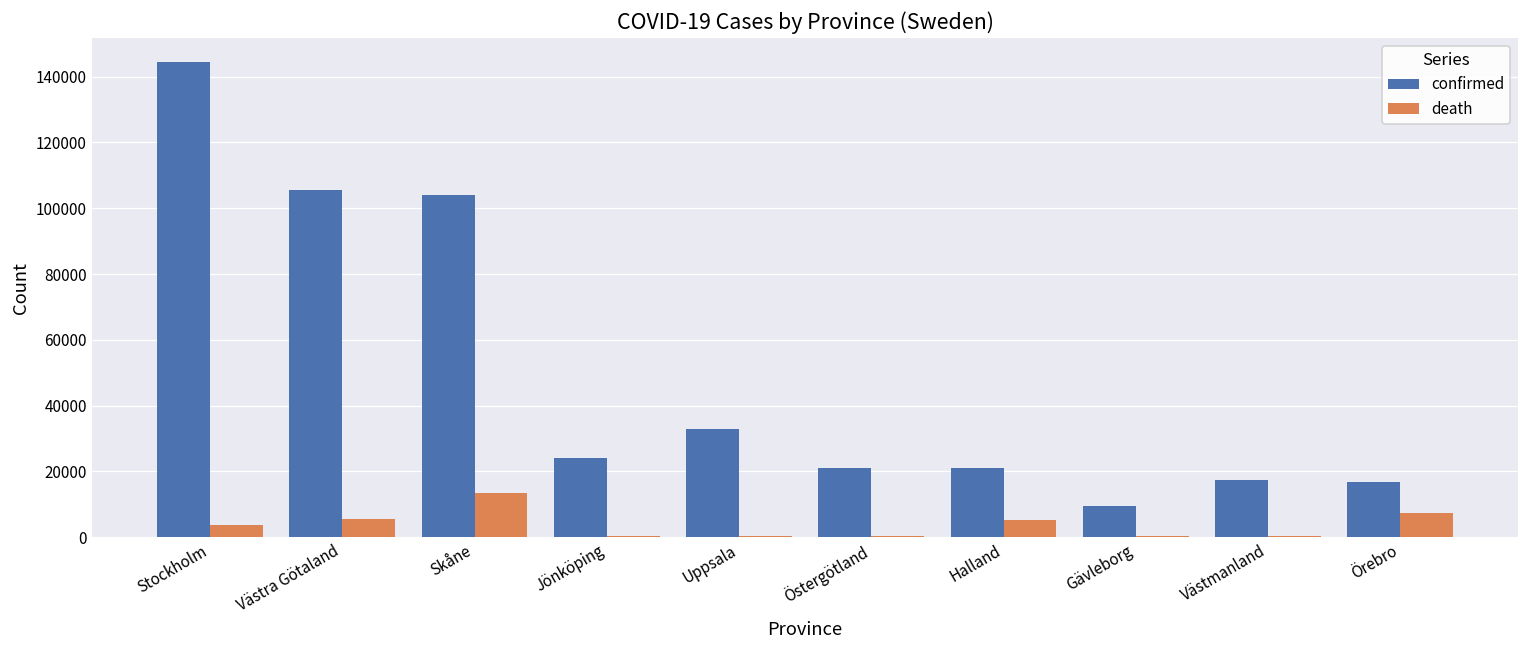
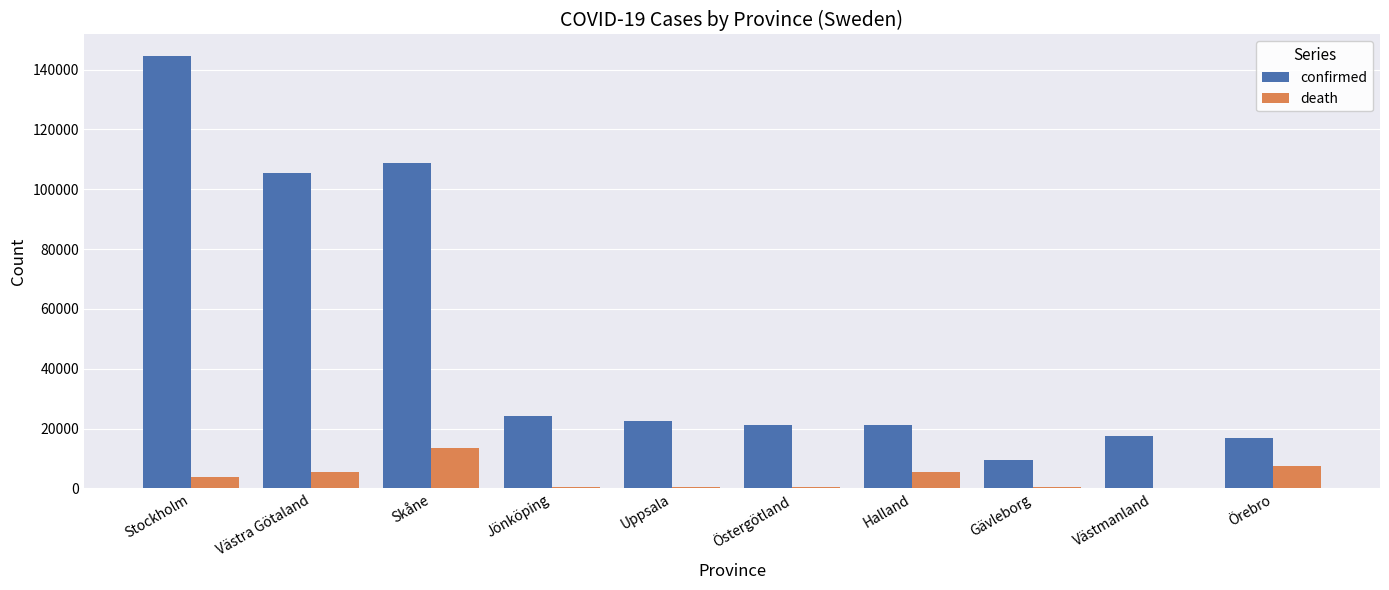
confirmed, Skåne: 104000 -> 109000
confirmed, Uppsala: 33000 -> 23000
